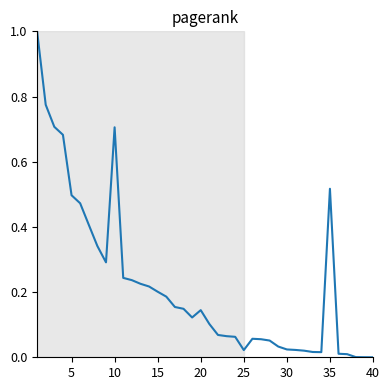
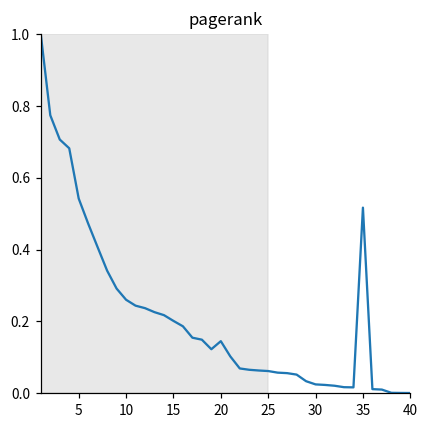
5: 0.50 -> 0.54
10: 0.71 -> 0.26
25: 0.02 -> 0.06
